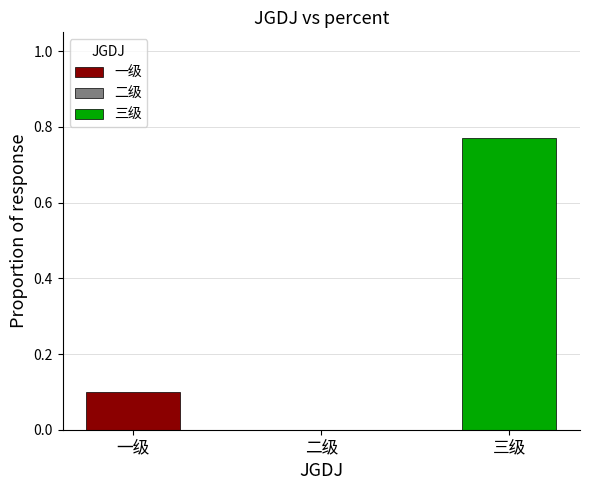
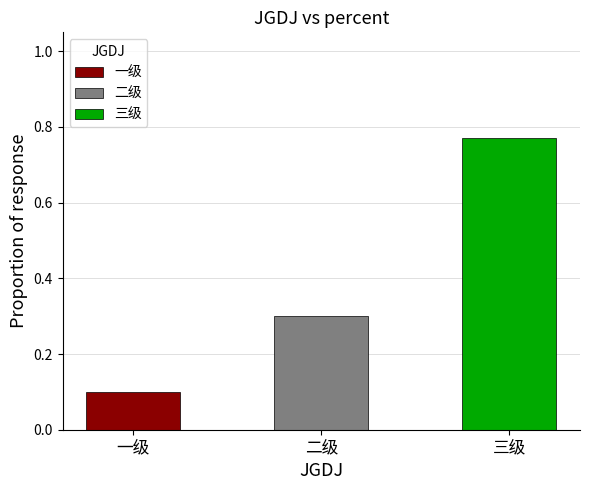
二级: 0.0 -> 0.3
